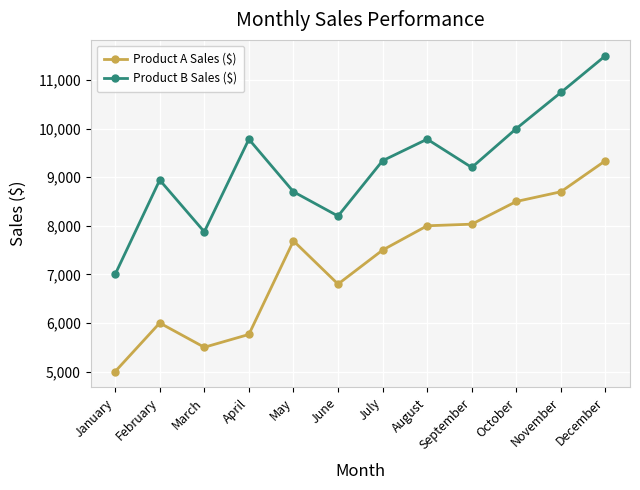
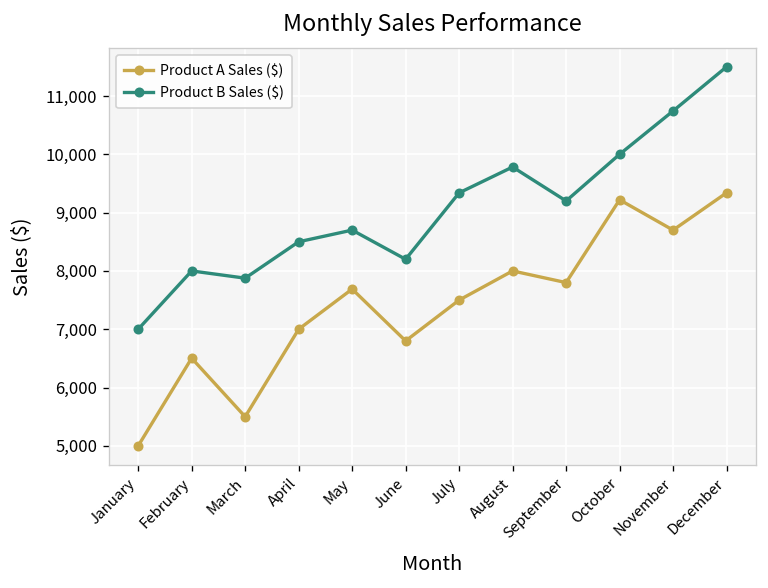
Product A Sales ($), February: 6,000 -> 6,500
Product B Sales ($), February: 8,900 -> 8,000
Product A Sales ($), April: 5,800 -> 7,000
Product B Sales ($), April: 9,800 -> 8,500
Product A Sales ($), September: 8,000 -> 7,800
Product A Sales ($), October: 8,500 -> 9,200
